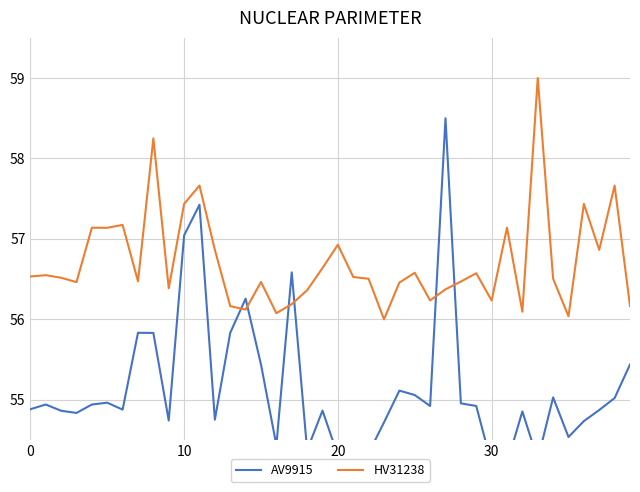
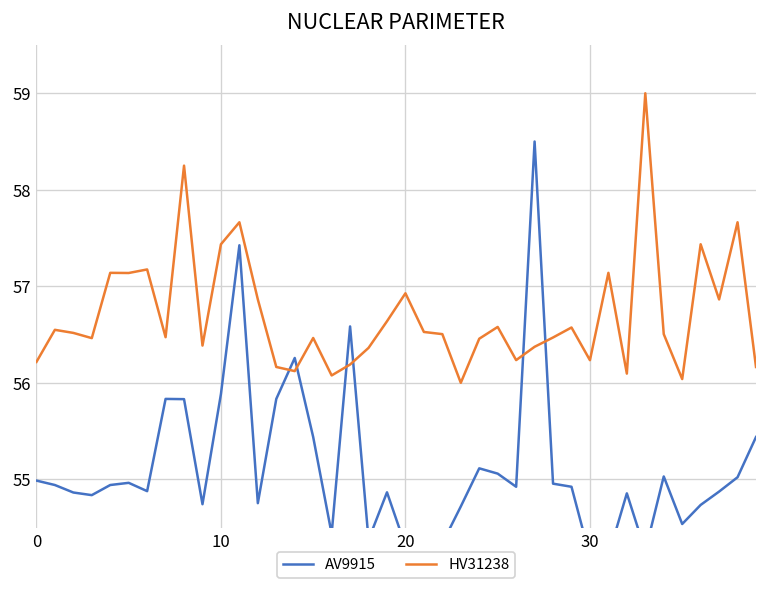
AV9915, 0: 54.9 -> 55.0
HV31238, 0: 56.5 -> 56.2
AV9915, 10: 57.0 -> 55.9
